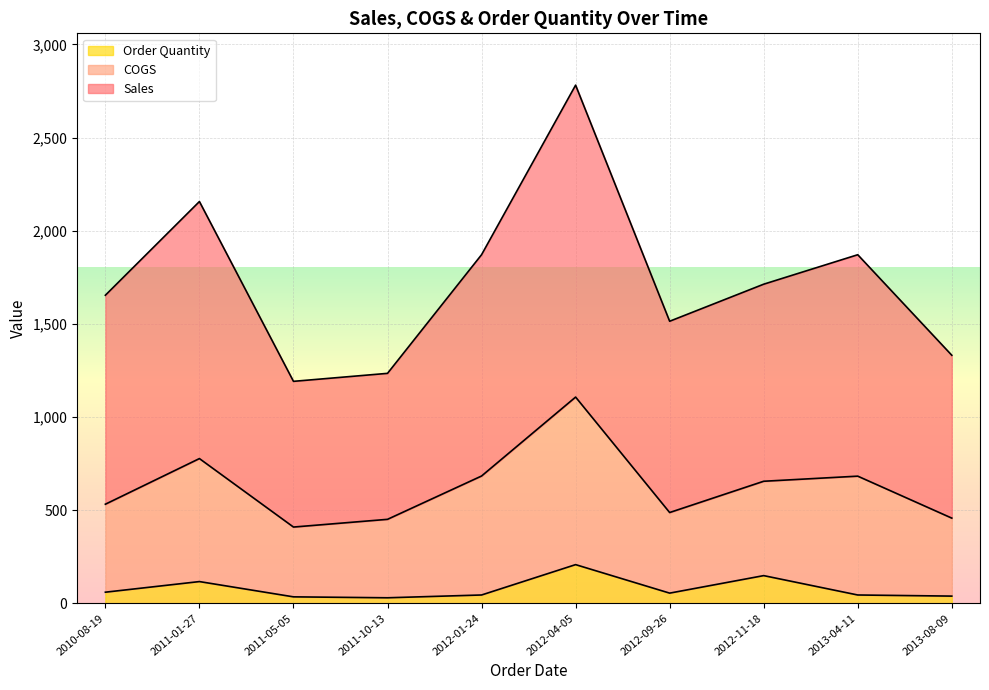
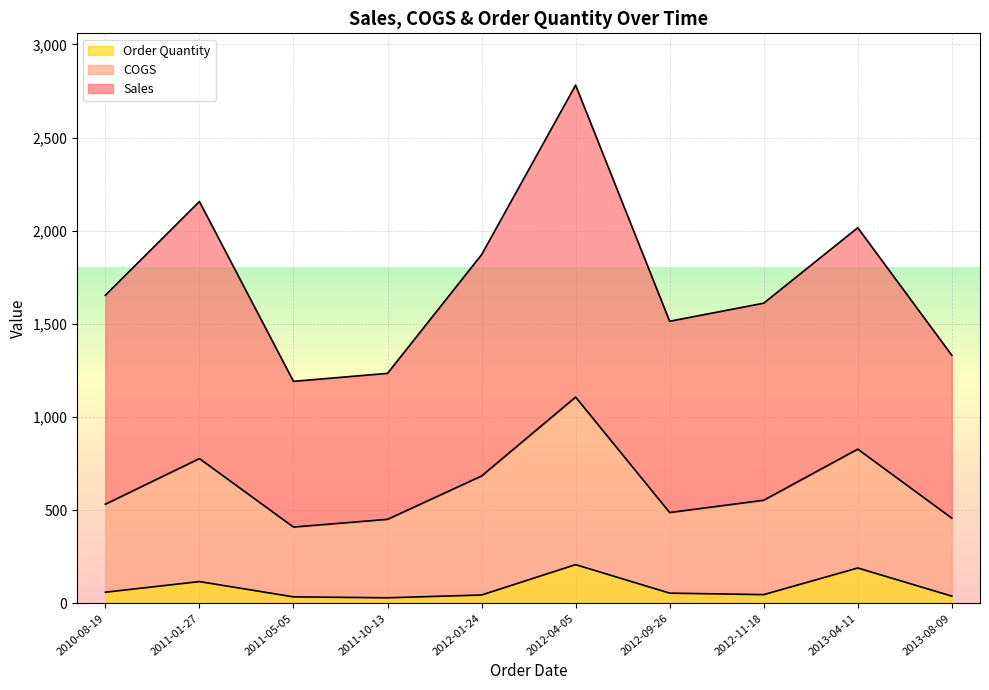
Order Quantity, 2012-11-18: 150 -> 50
Order Quantity, 2013-04-11: 40 -> 190
